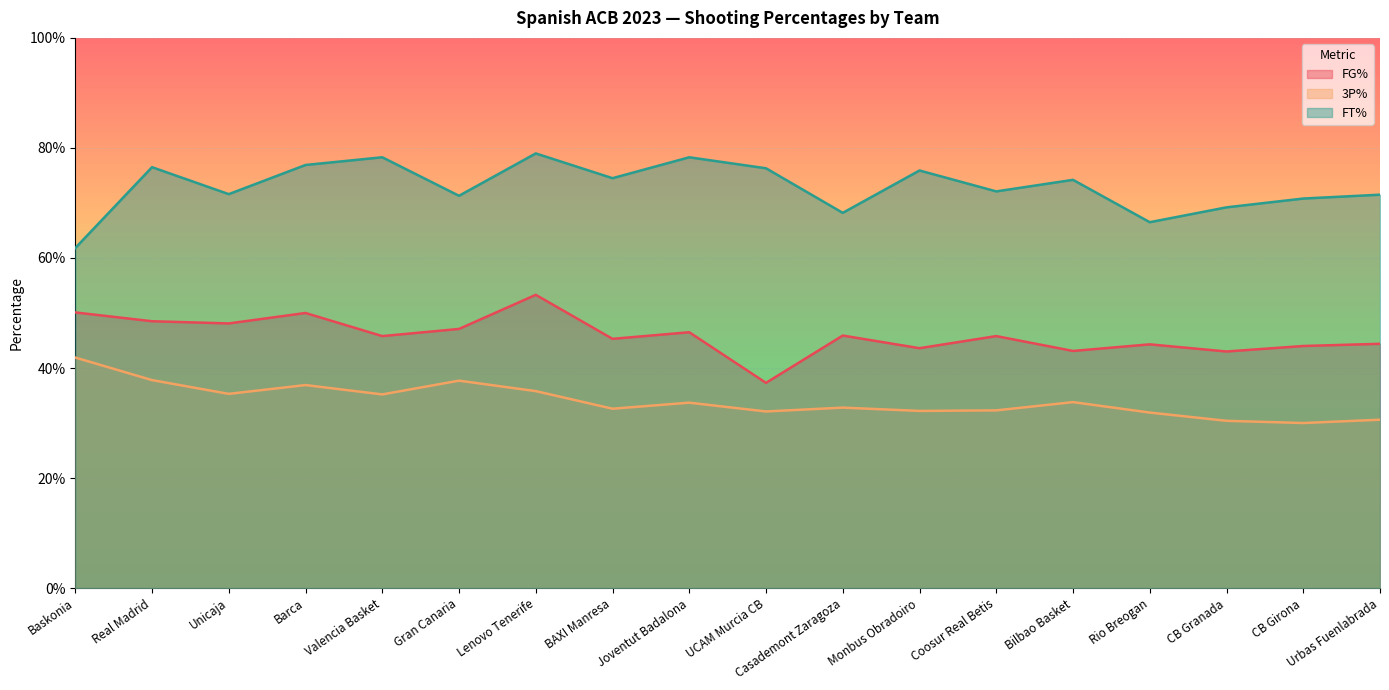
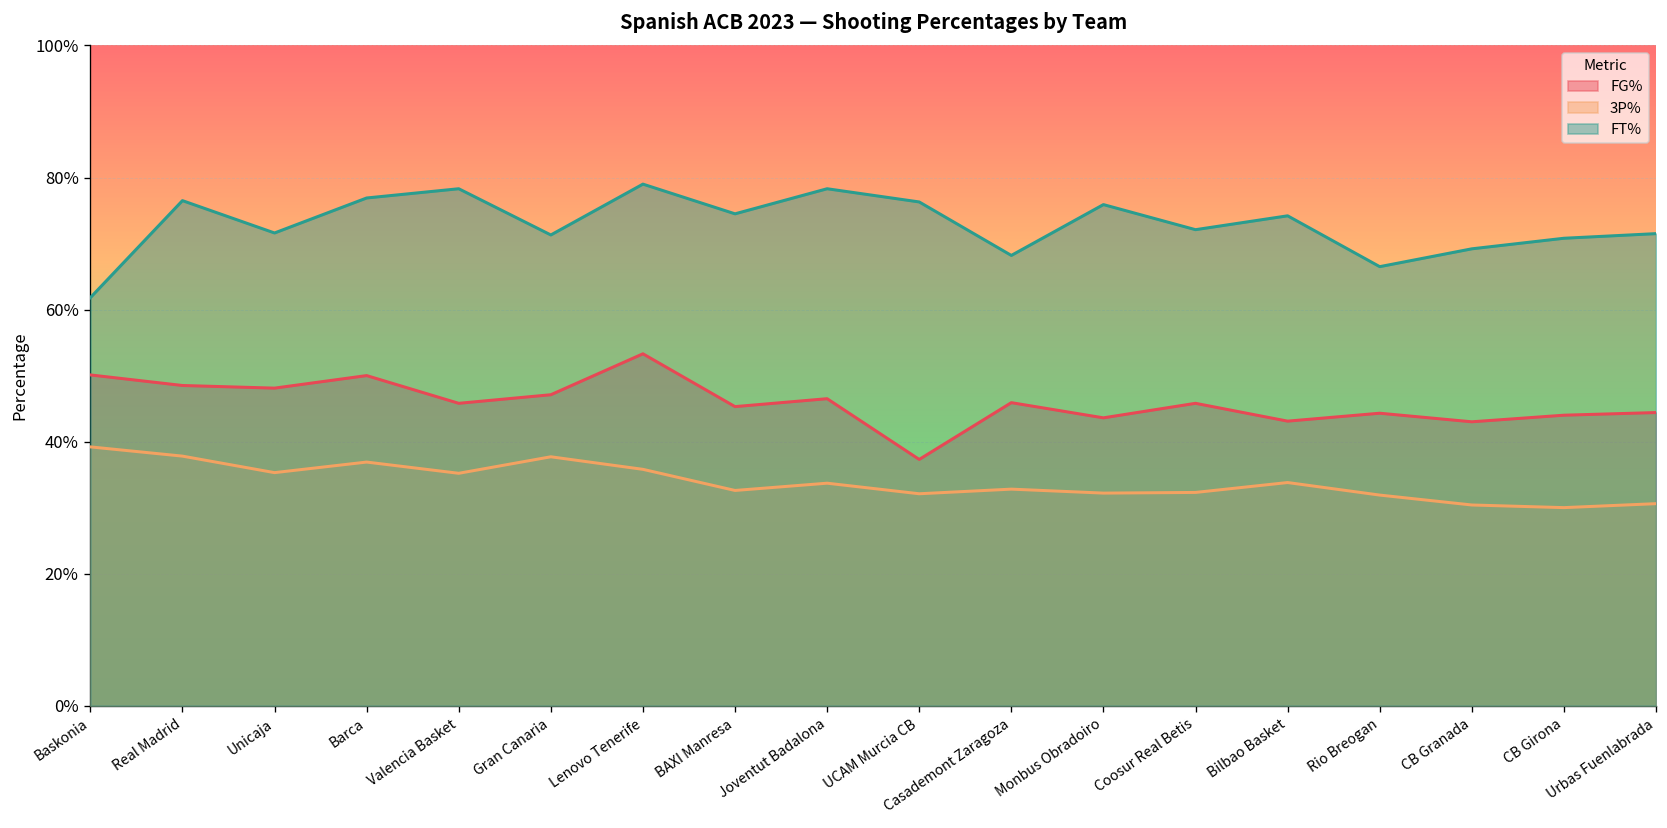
3P%, Baskonia: 42% -> 39%
